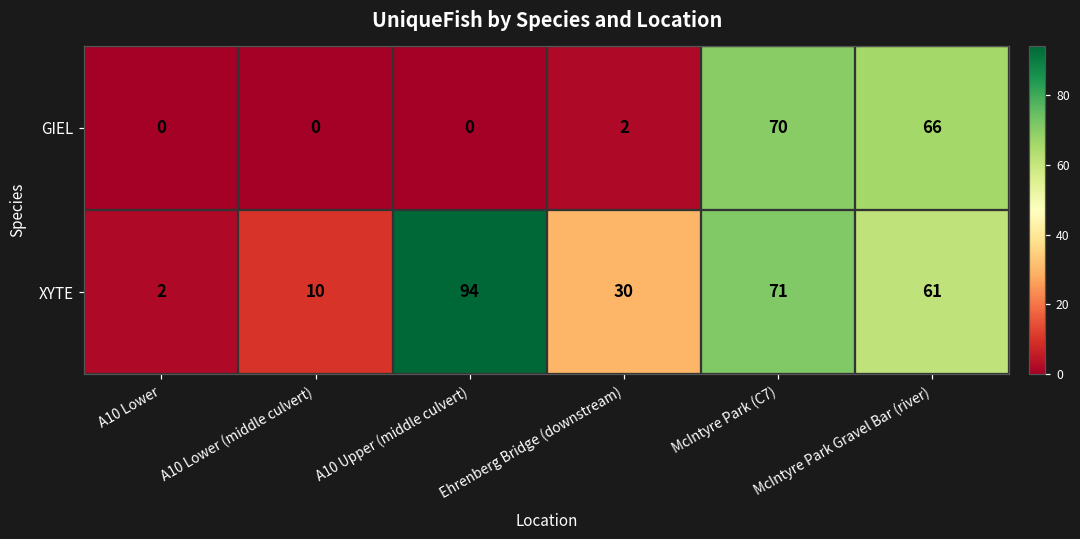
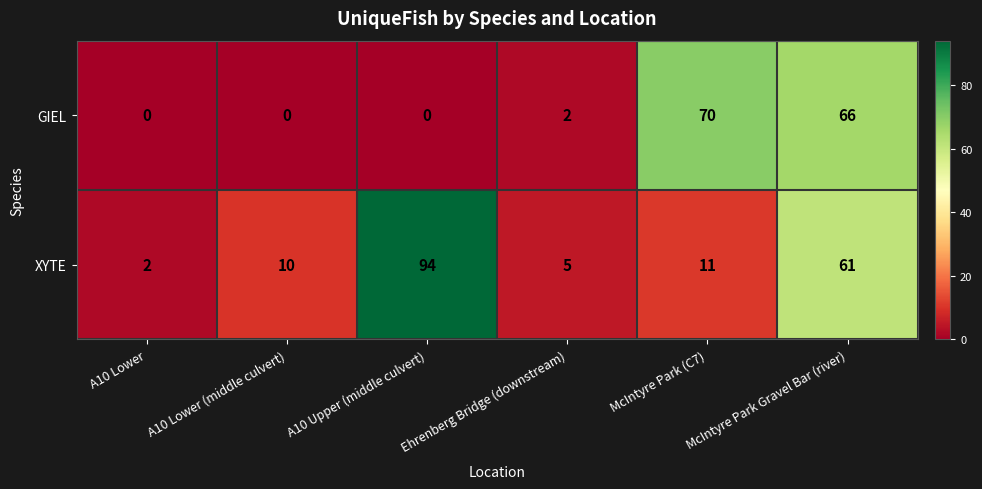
XYTE, Ehrenberg Bridge (downstream): 30 -> 5
XYTE, McIntyre Park (C7): 71 -> 11
